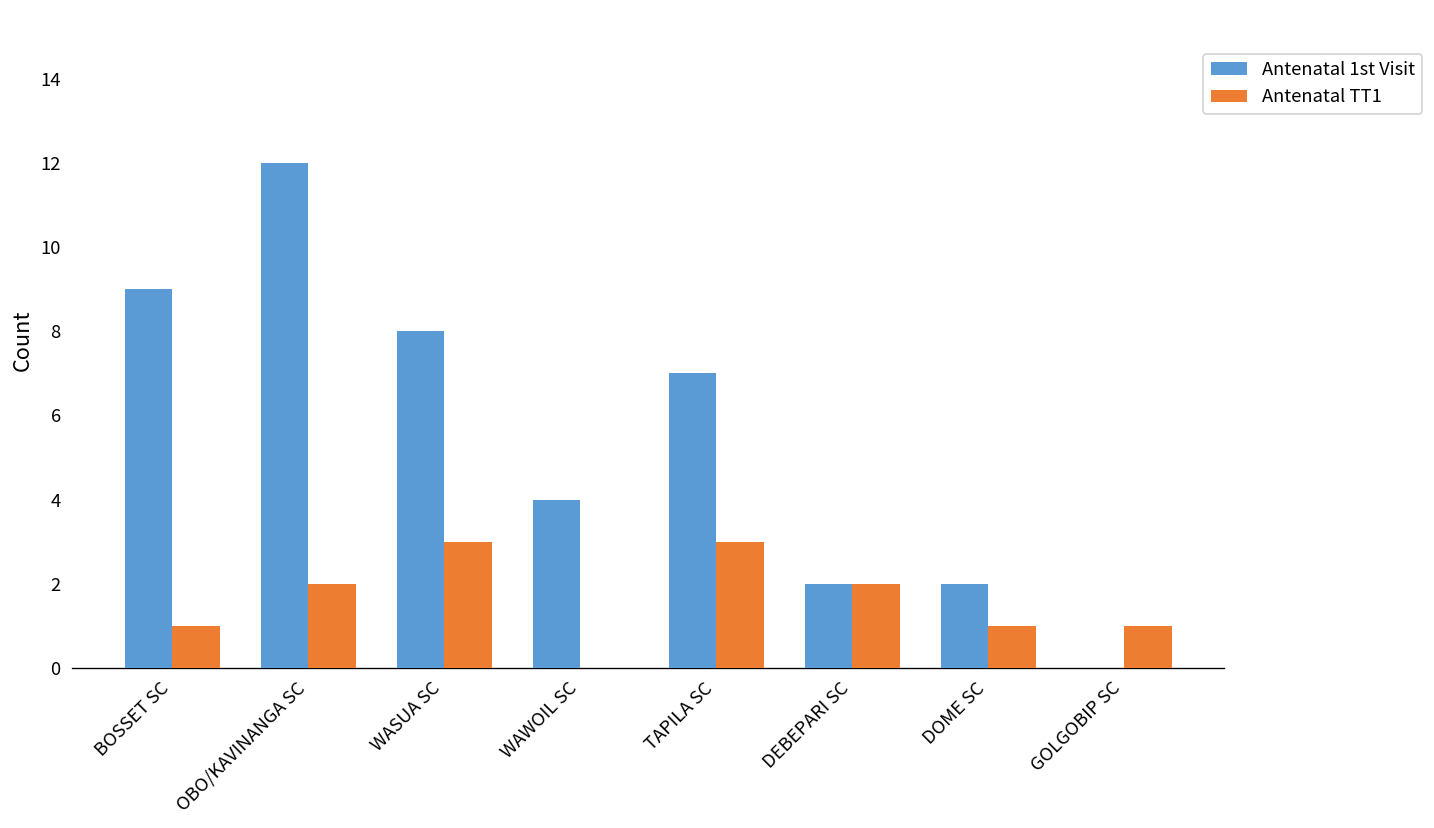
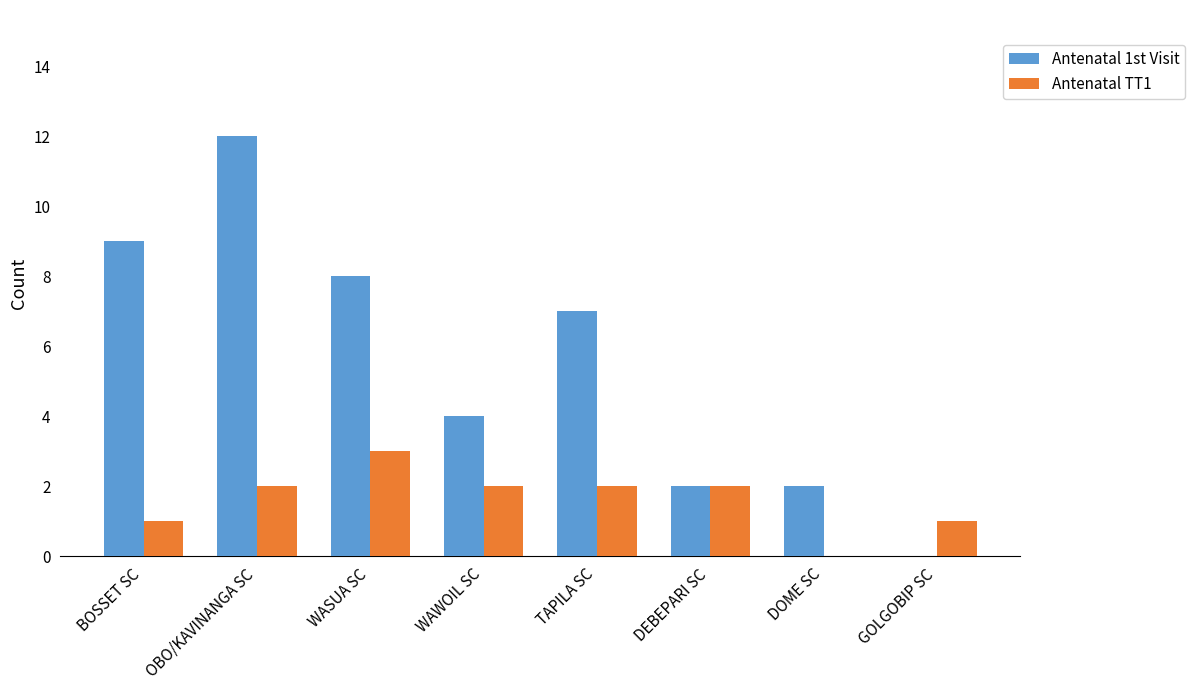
Antenatal TT1, WAWOIL SC: 0 -> 2
Antenatal TT1, TAPILA SC: 3 -> 2
Antenatal TT1, DOME SC: 1 -> 0
